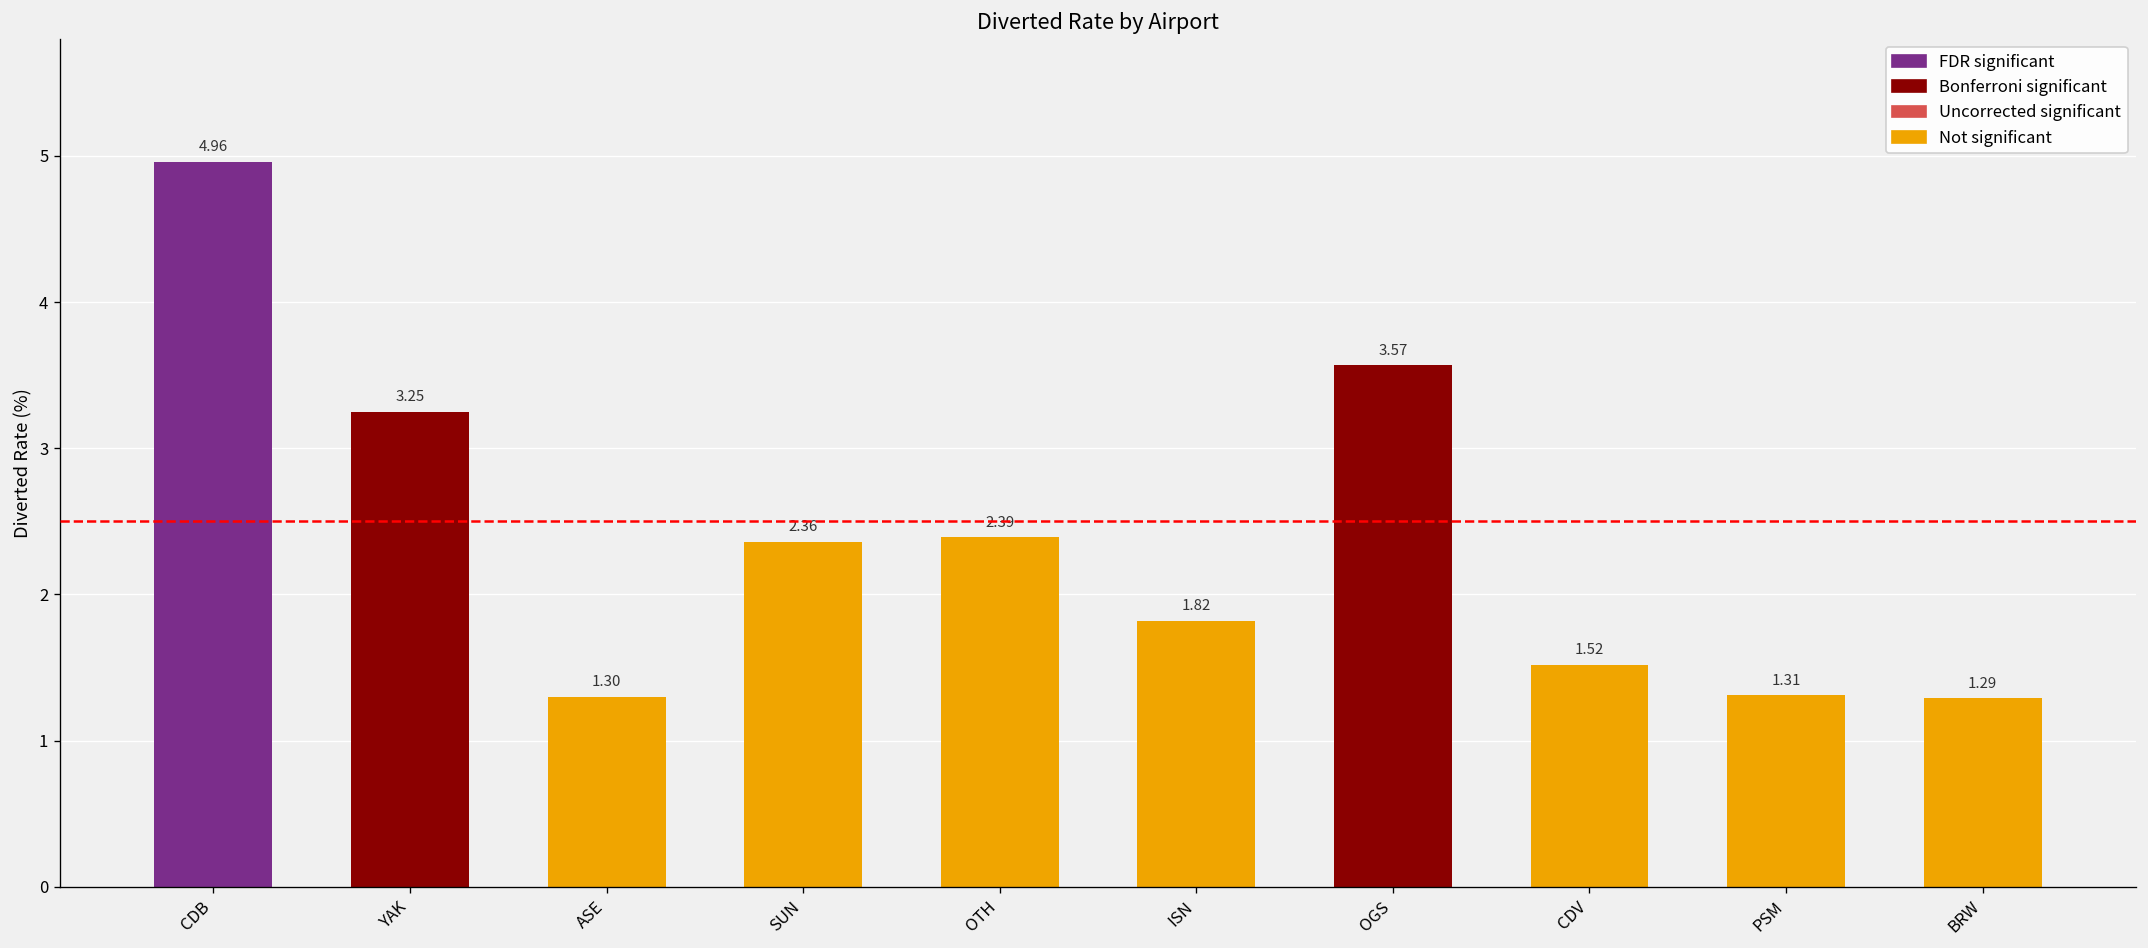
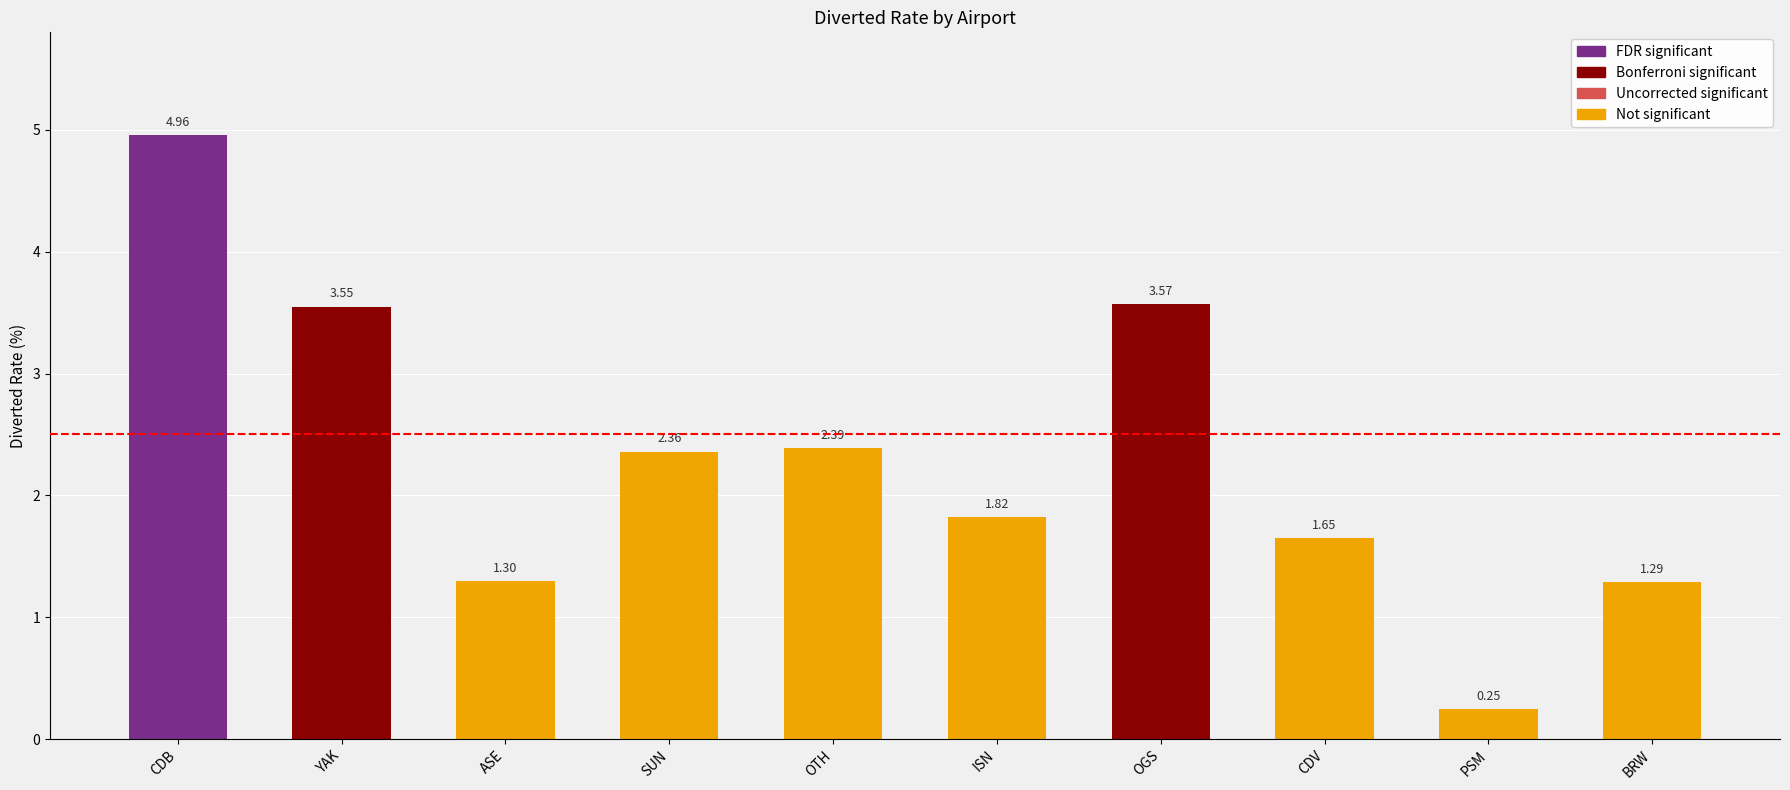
YAK: 3.25 -> 3.55
CDV: 1.52 -> 1.65
PSM: 1.31 -> 0.25
